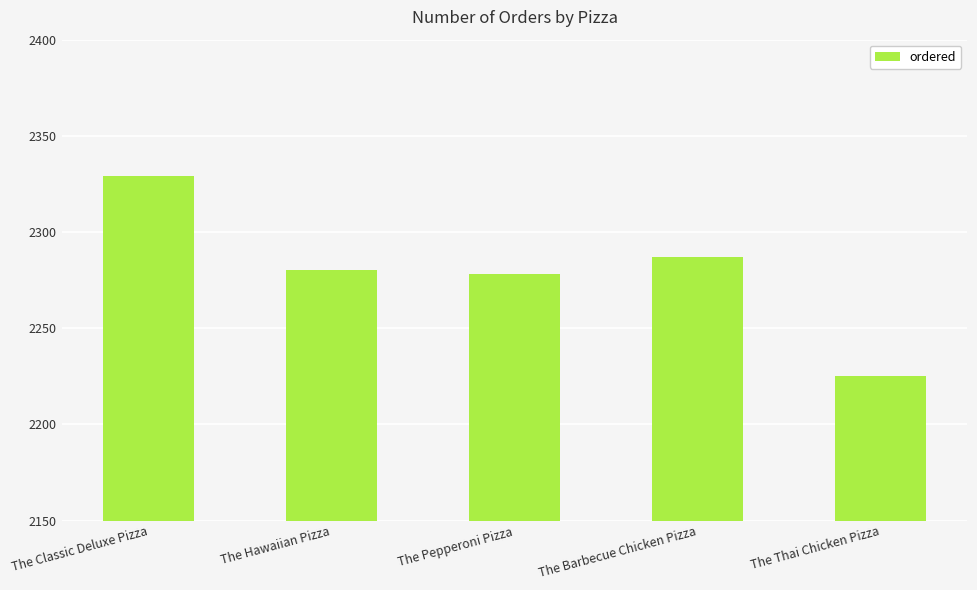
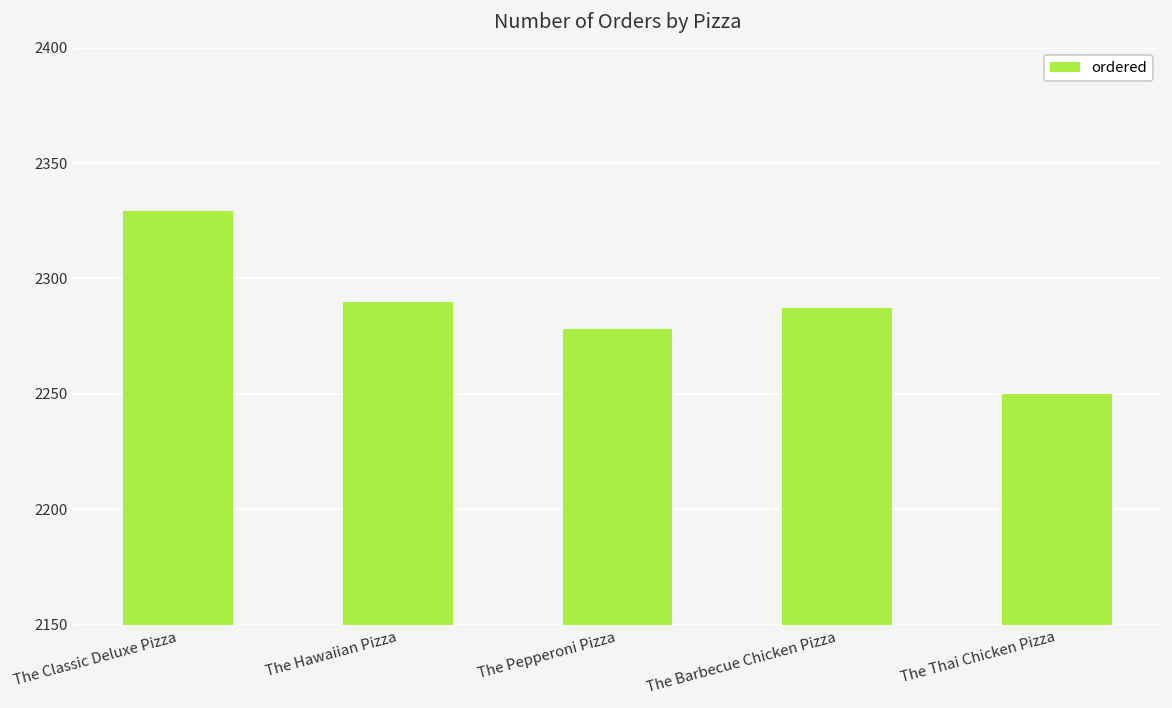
The Hawaiian Pizza: 2280 -> 2290
The Thai Chicken Pizza: 2225 -> 2250
